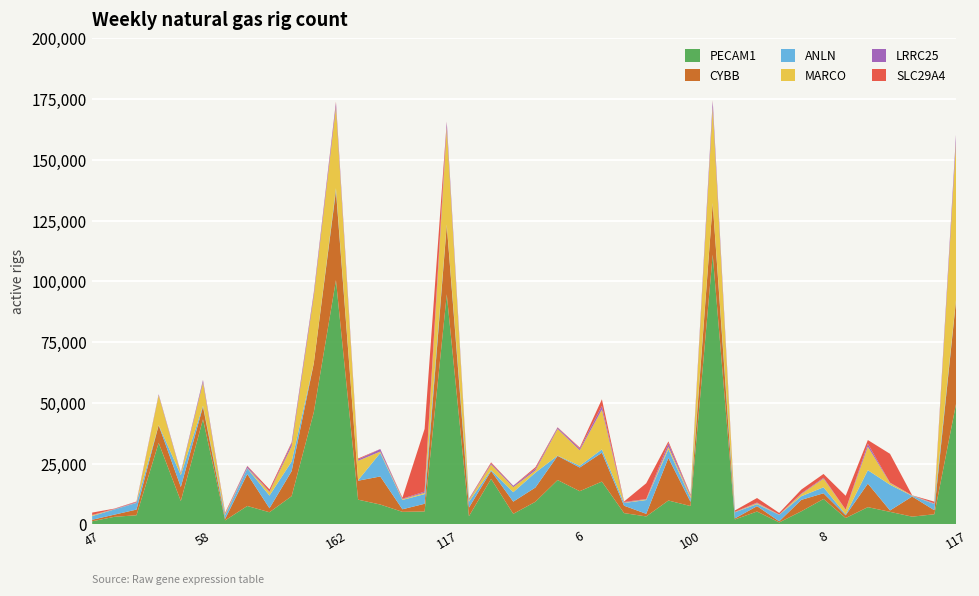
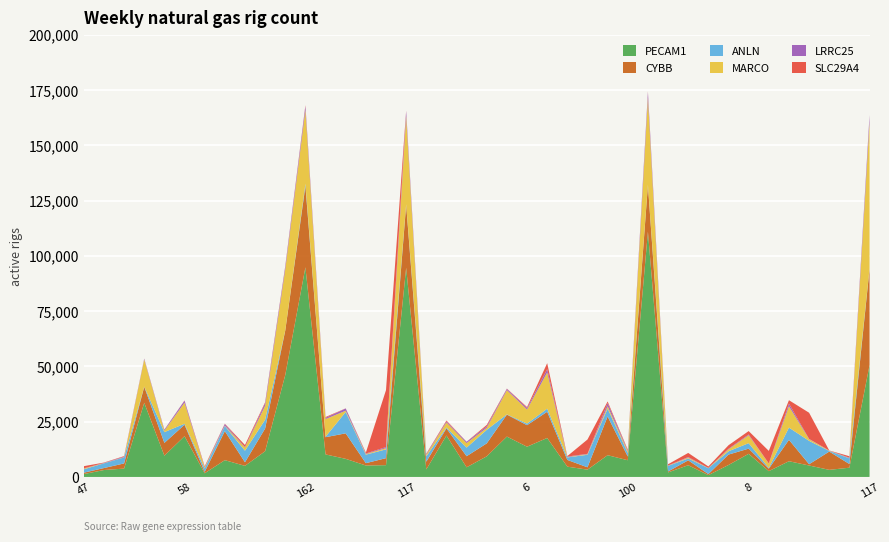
PECAM1, 58: 43,000 -> 18,000
PECAM1, 162: 100,000 -> 95,000
